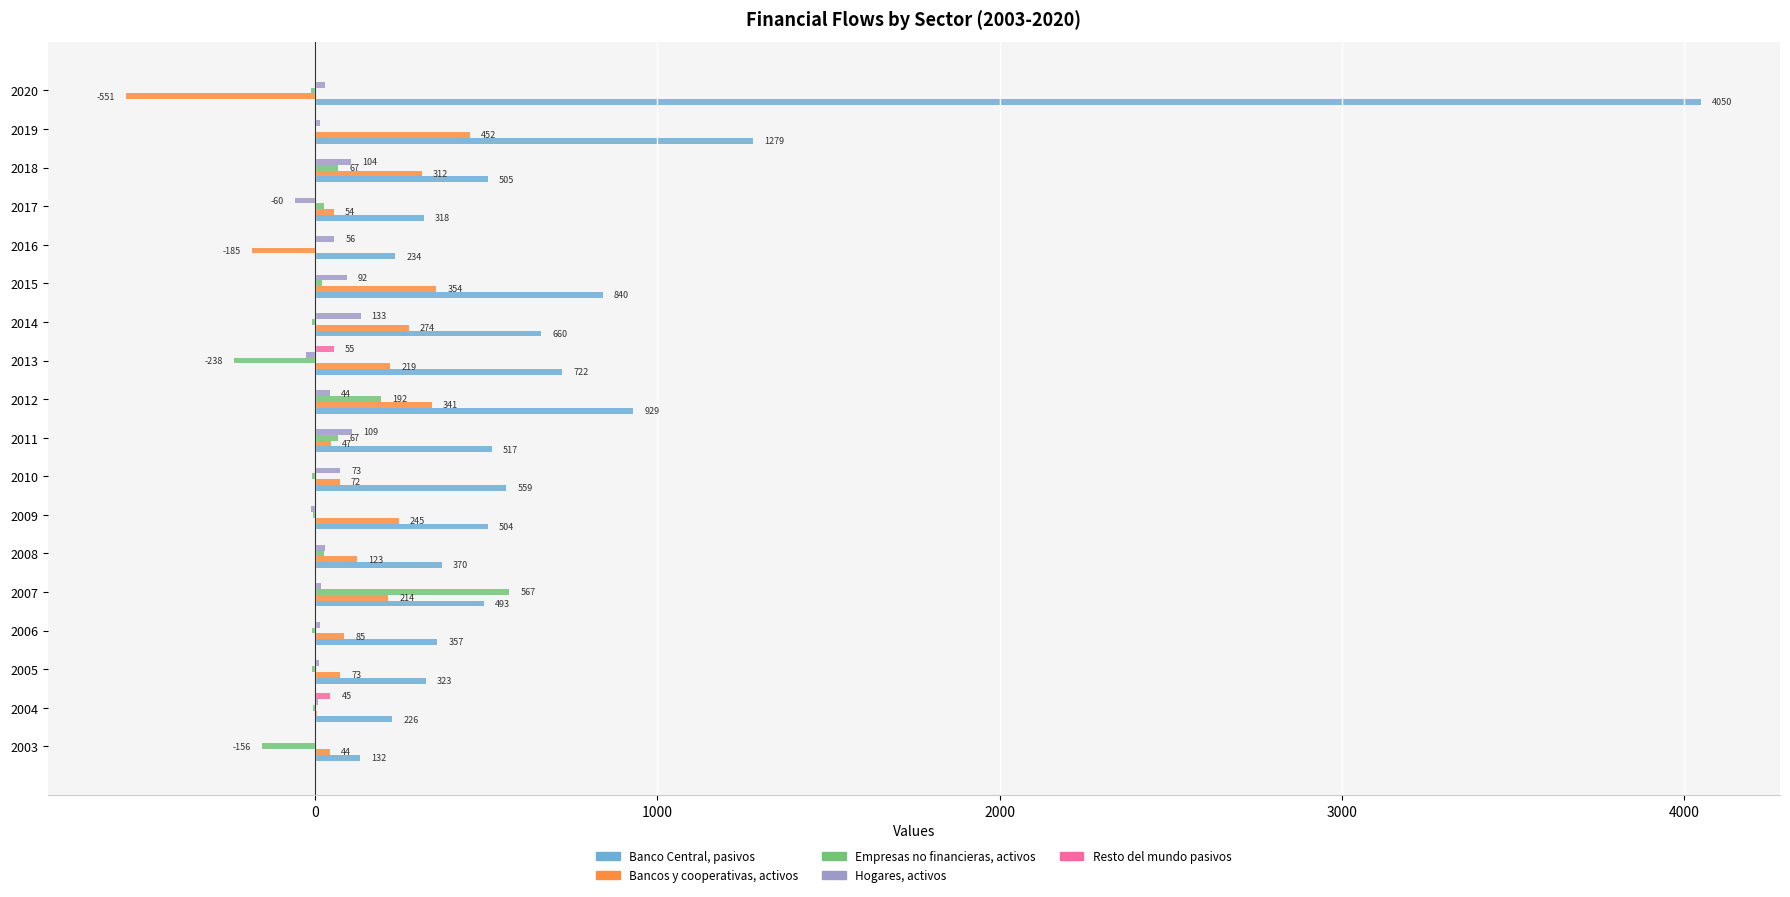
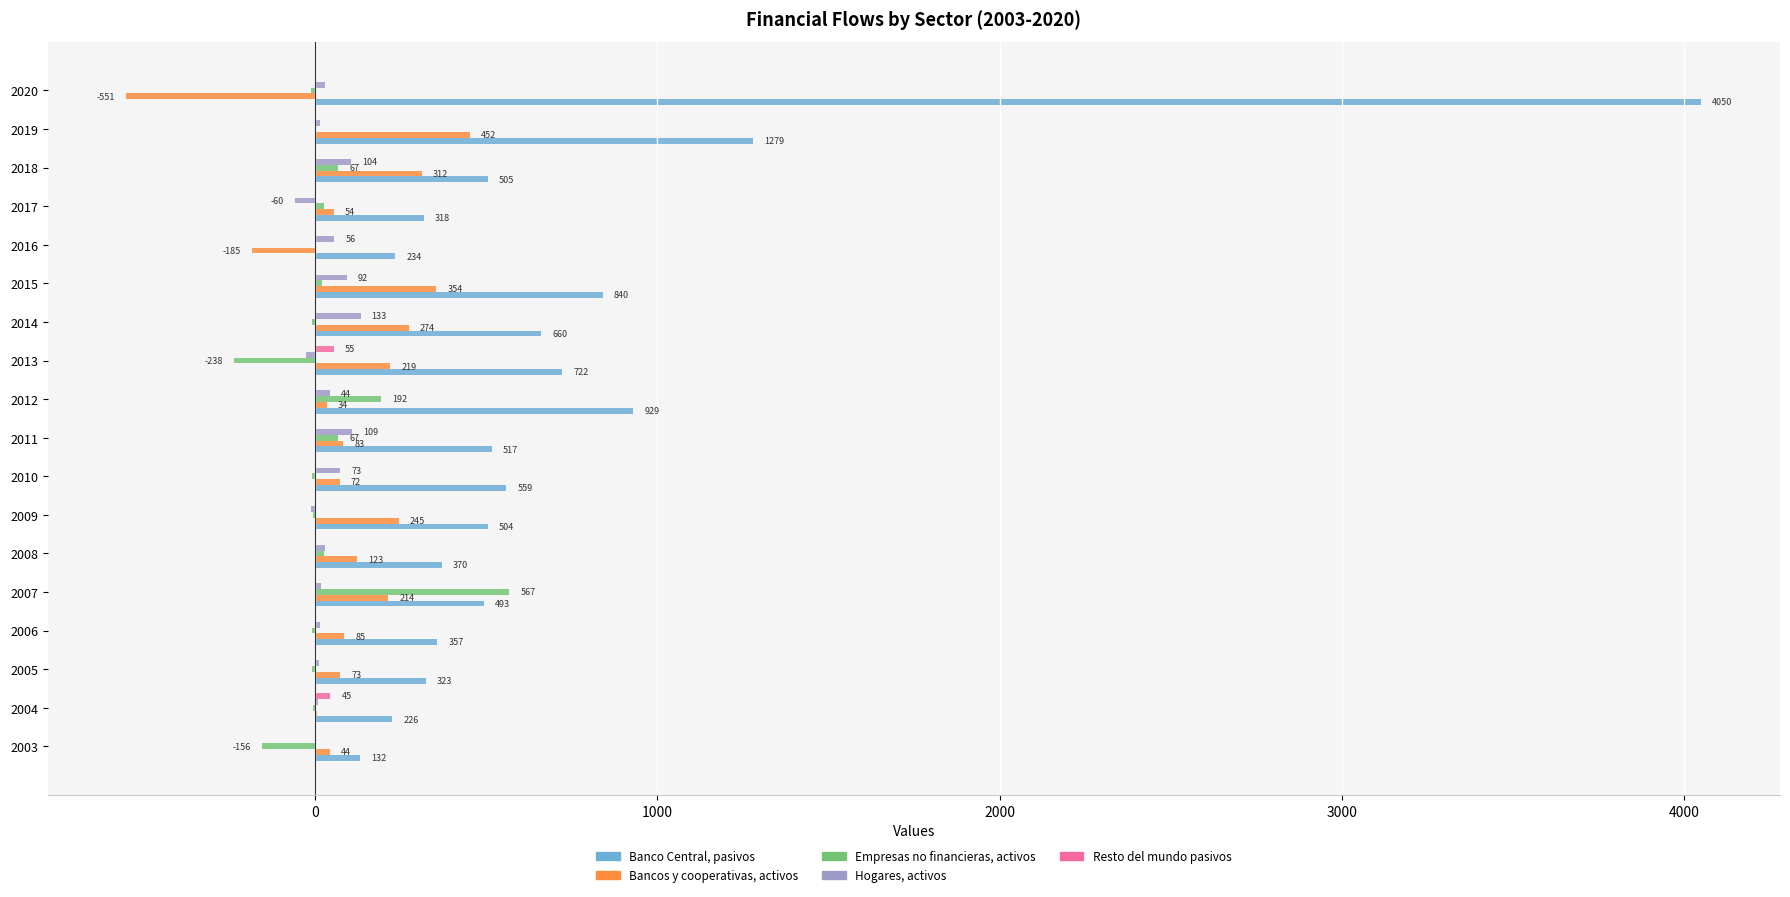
Bancos y cooperativas, activos, 2012: 341 -> 34
Bancos y cooperativas, activos, 2011: 47 -> 83
